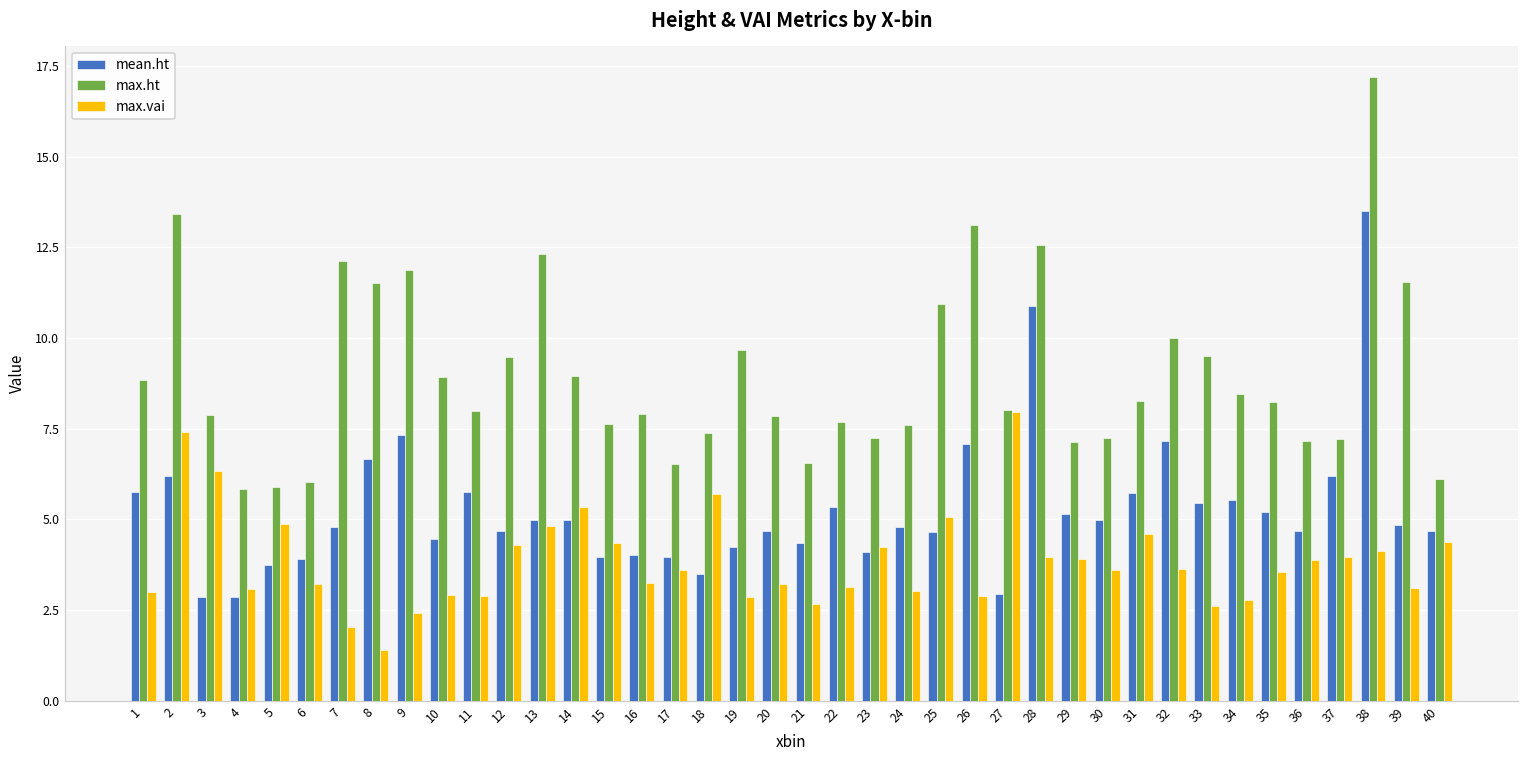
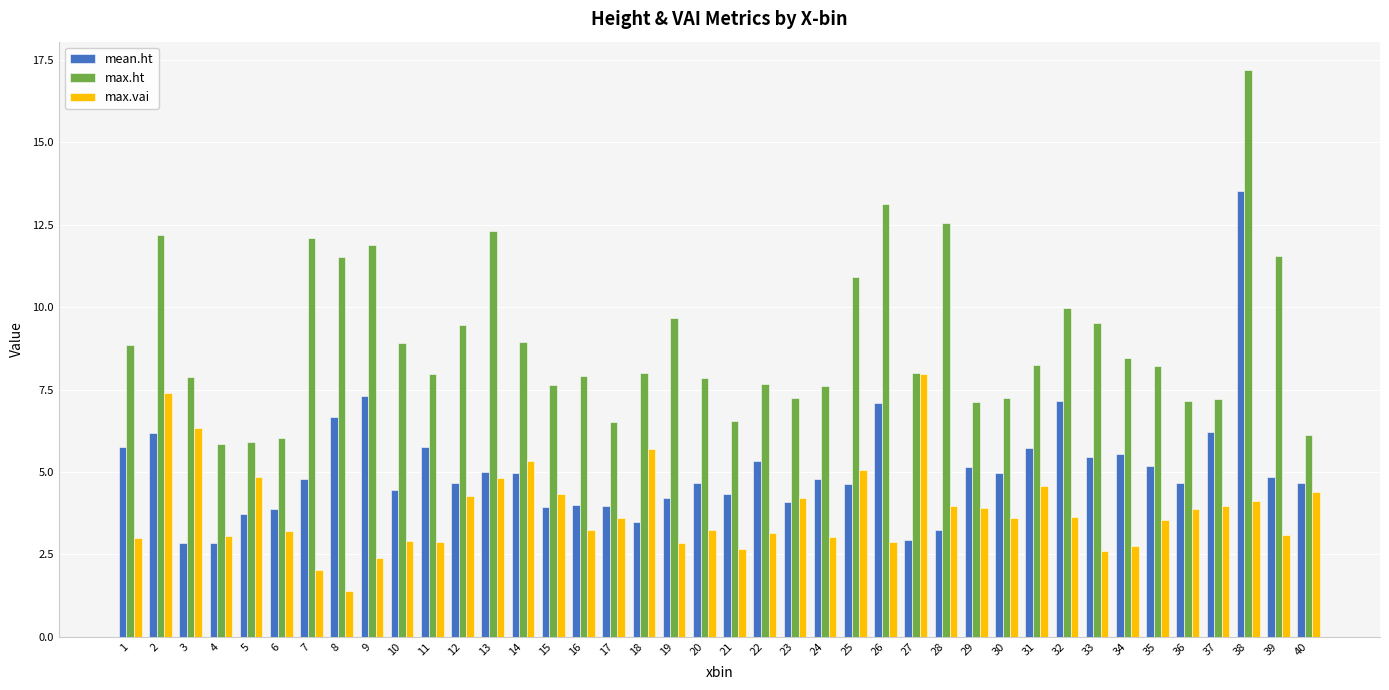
max.ht, 2: 13.4 -> 12.2
max.ht, 18: 7.4 -> 8.0
mean.ht, 28: 10.9 -> 3.2
